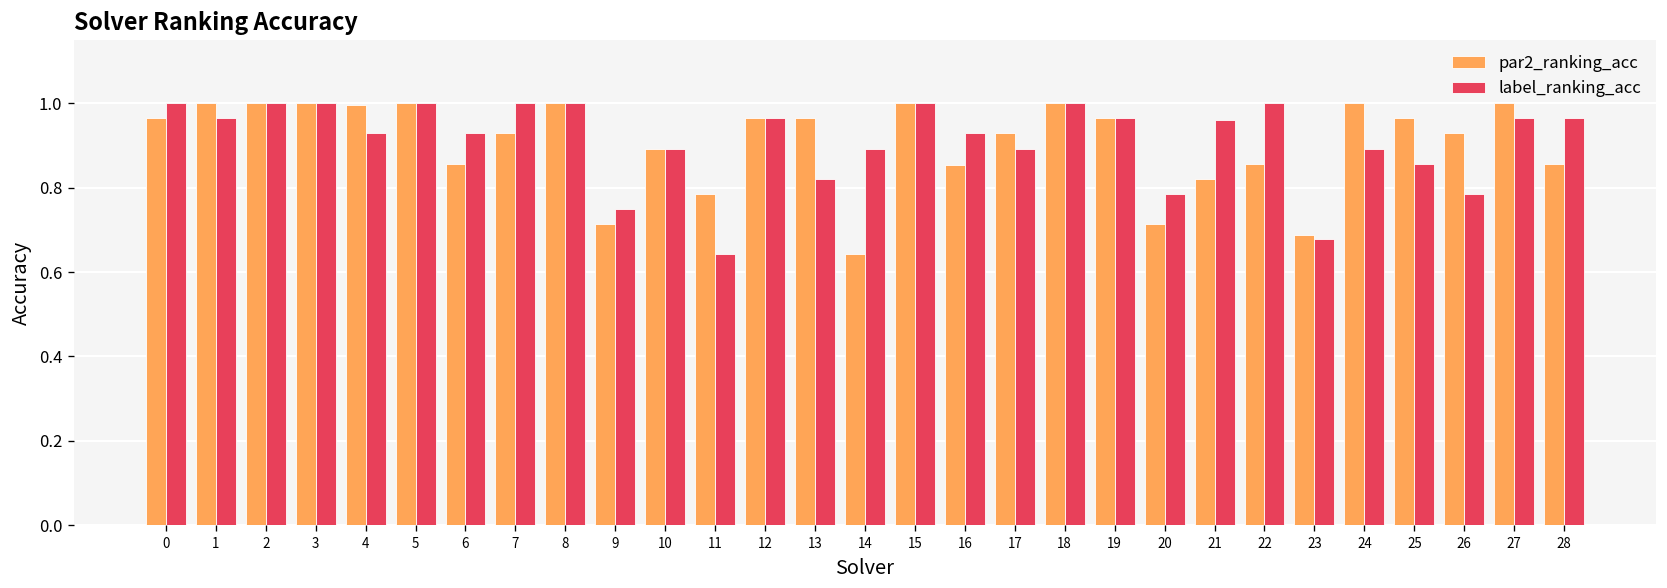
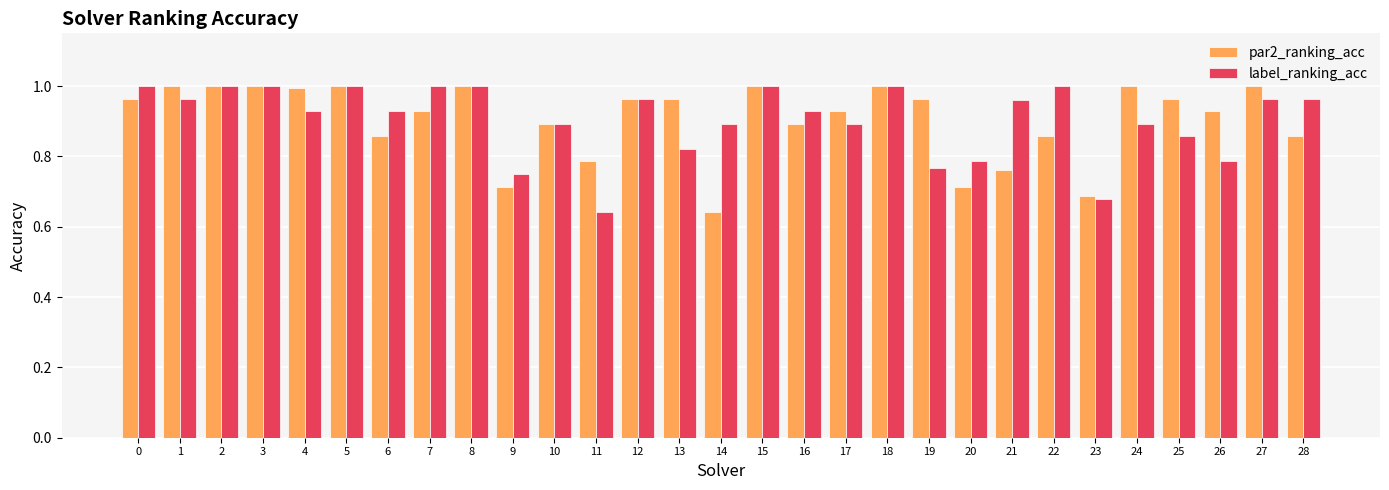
par2_ranking_acc, 16: 0.85 -> 0.89
label_ranking_acc, 19: 0.96 -> 0.77
par2_ranking_acc, 21: 0.82 -> 0.76
